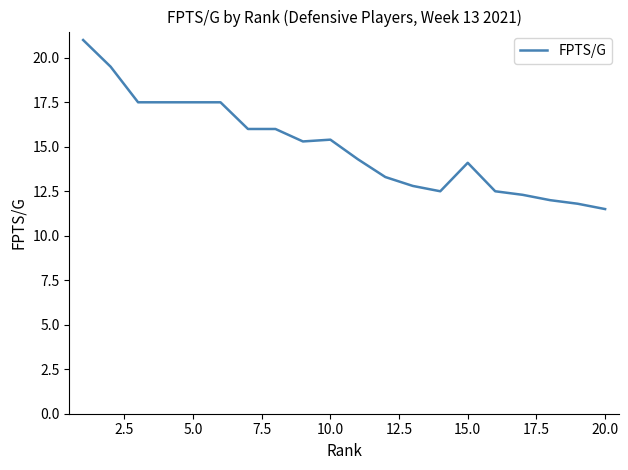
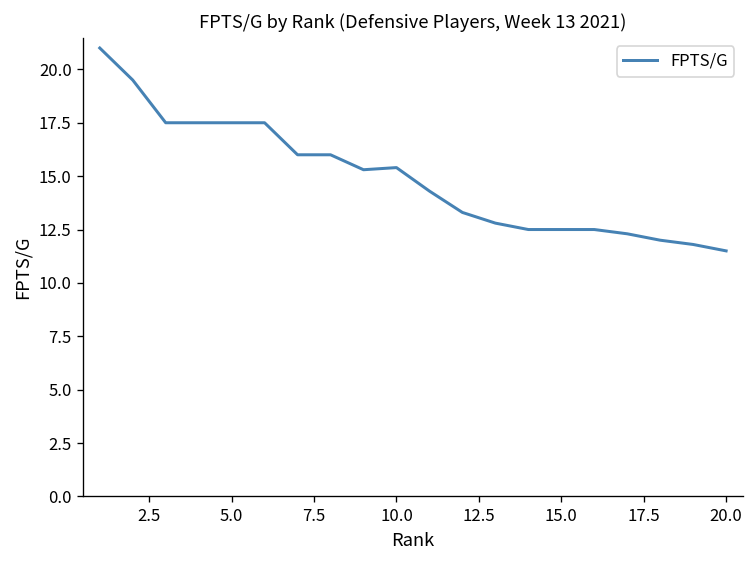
15.0: 14.1 -> 12.5
